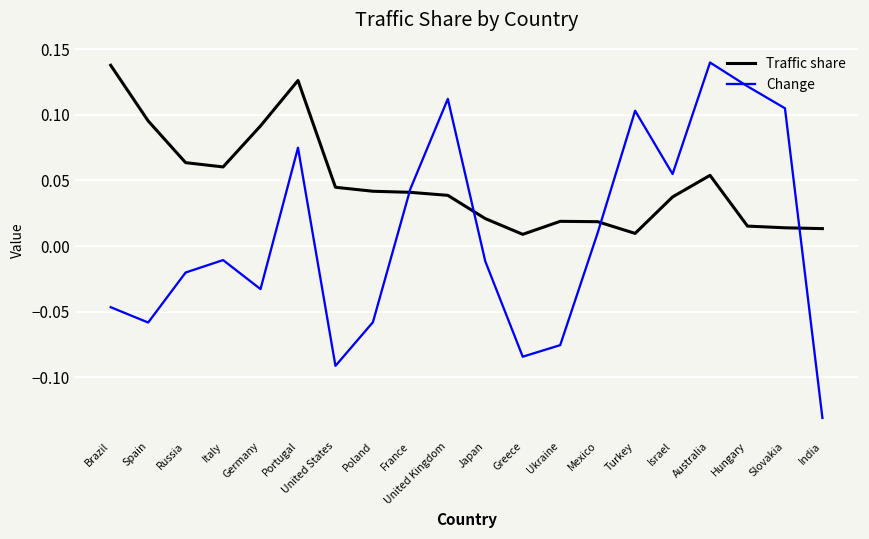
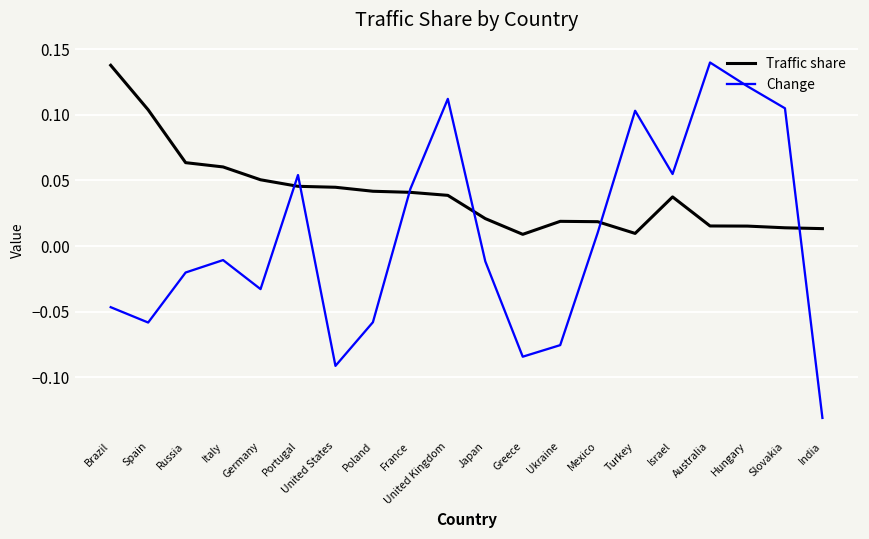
Traffic share, Spain: 0.095 -> 0.104
Traffic share, Germany: 0.092 -> 0.050
Traffic share, Portugal: 0.126 -> 0.046
Change, Portugal: 0.075 -> 0.054
Traffic share, Australia: 0.054 -> 0.015
